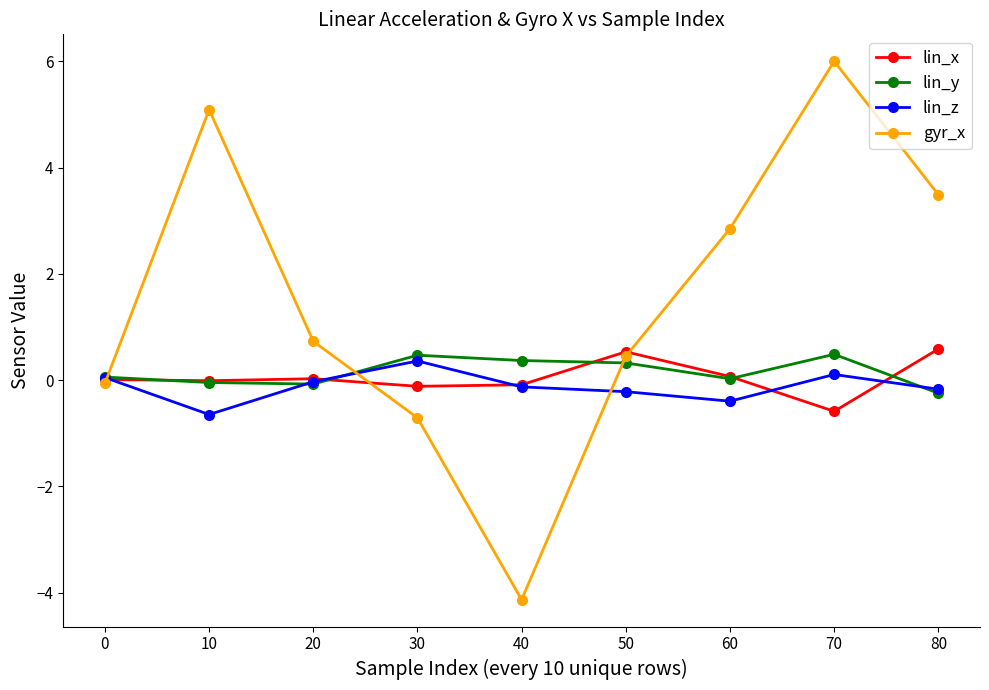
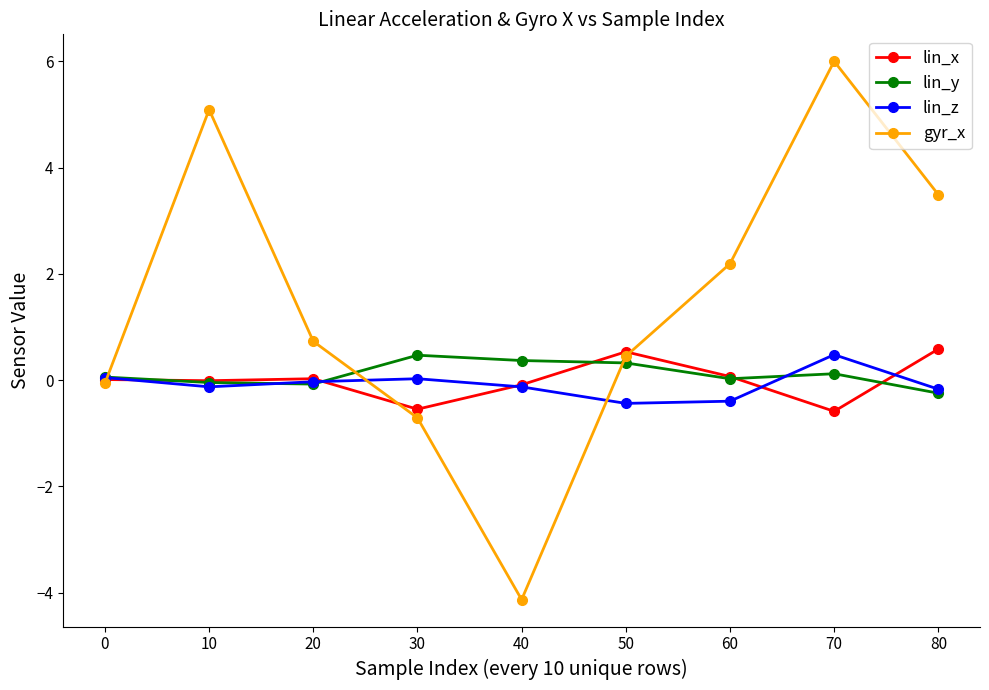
lin_z, 10: -0.6 -> -0.1
lin_x, 30: -0.1 -> -0.5
lin_z, 30: 0.4 -> 0.0
lin_z, 50: -0.2 -> -0.4
gyr_x, 60: 2.9 -> 2.2
lin_y, 70: 0.5 -> 0.1
lin_z, 70: 0.1 -> 0.5
